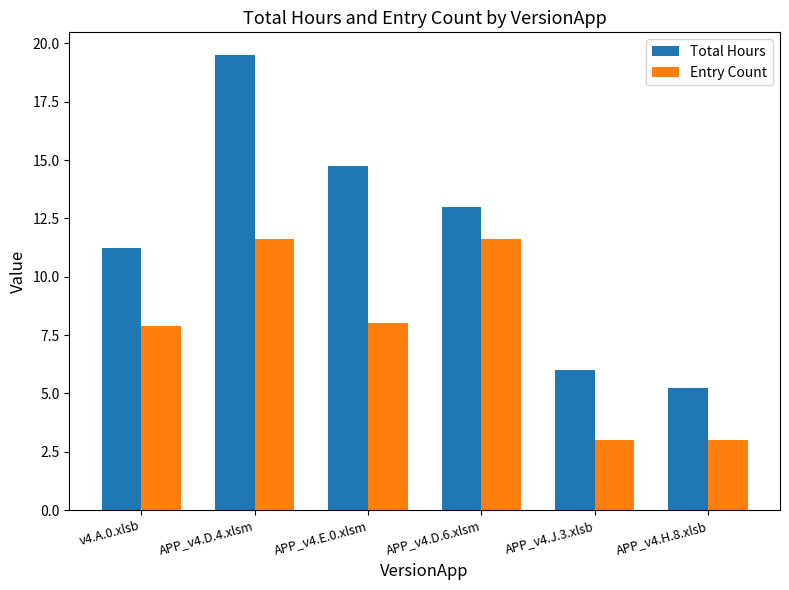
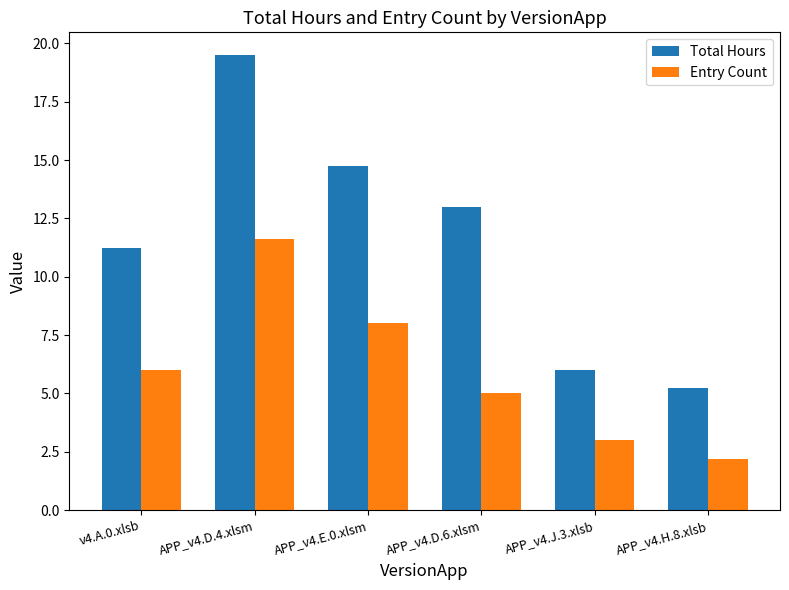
Entry Count, v4.A.0.xlsb: 7.9 -> 6.0
Entry Count, APP_v4.D.6.xlsm: 11.6 -> 5.0
Entry Count, APP_v4.H.8.xlsb: 3.0 -> 2.2
